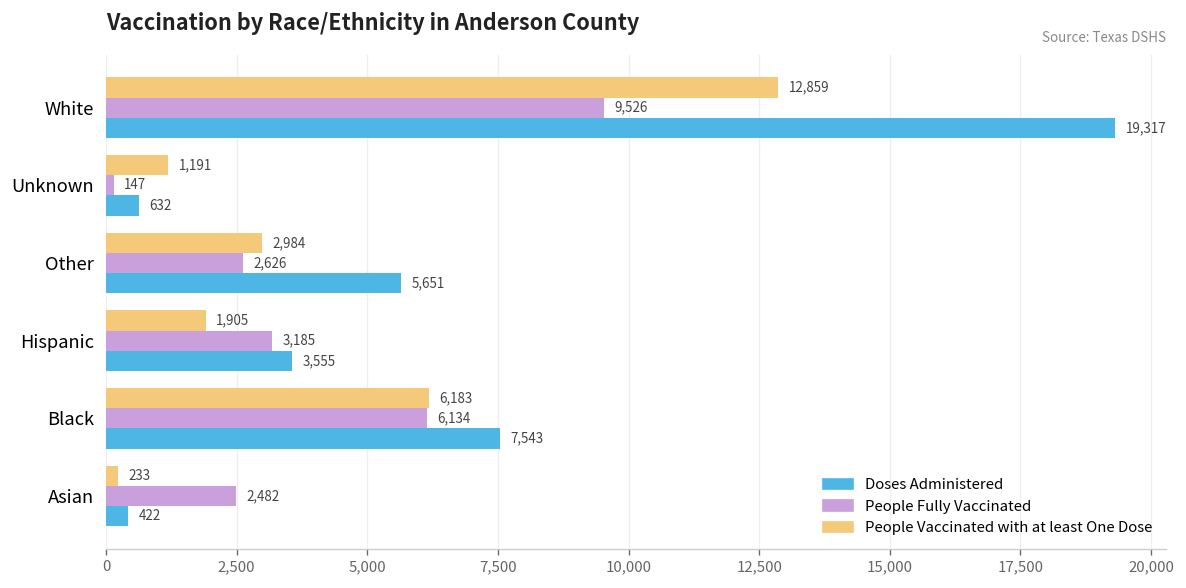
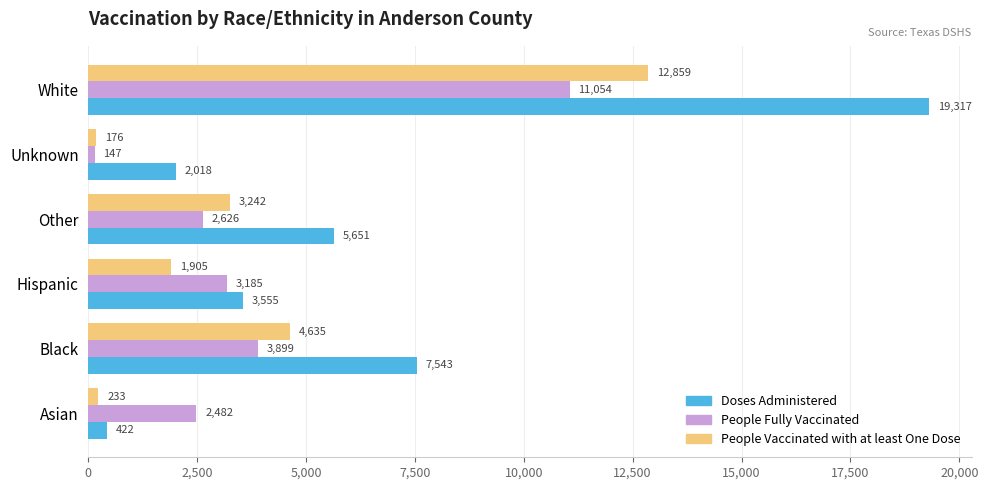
People Fully Vaccinated, White: 9,526 -> 11,054
People Vaccinated with at least One Dose, Unknown: 1,191 -> 176
Doses Administered, Unknown: 632 -> 2,018
People Vaccinated with at least One Dose, Other: 2,984 -> 3,242
People Vaccinated with at least One Dose, Black: 6,183 -> 4,635
People Fully Vaccinated, Black: 6,134 -> 3,899
